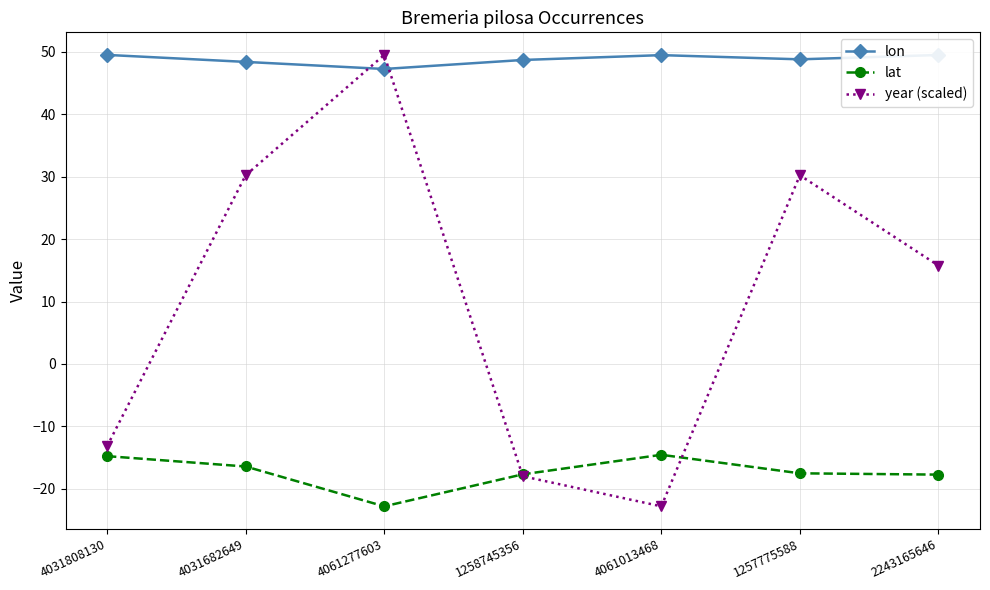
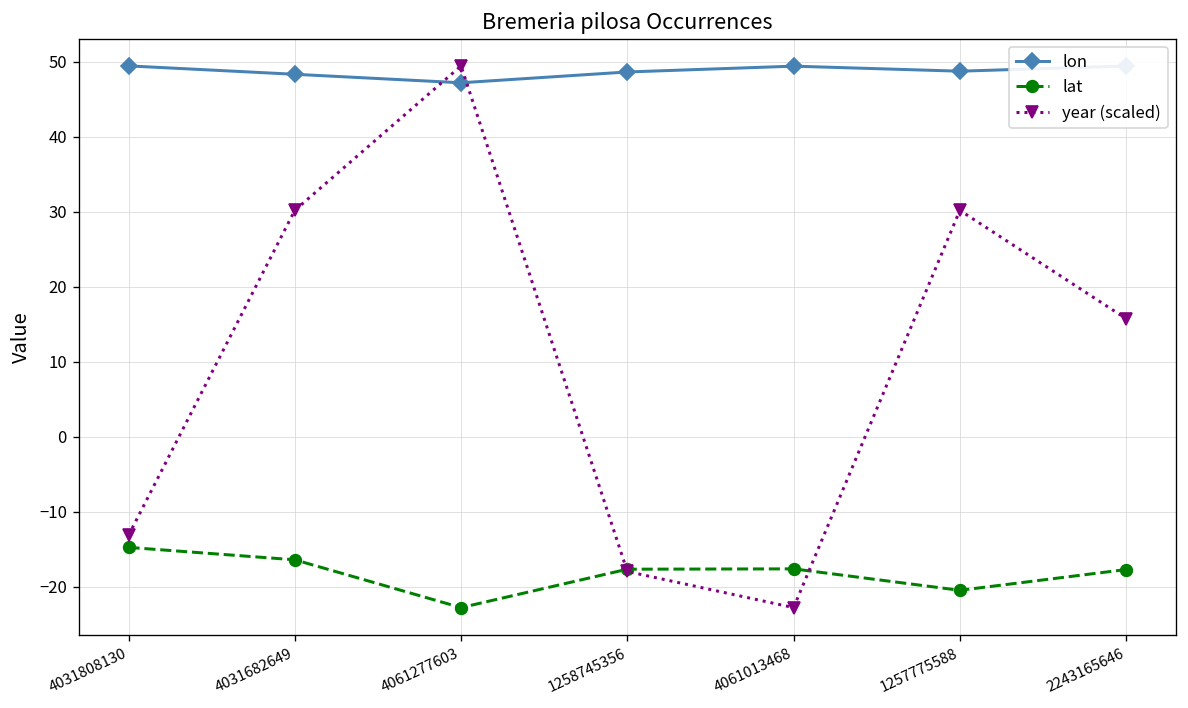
lat, 4061013468: -15 -> -18
lat, 1257775588: -17 -> -20
